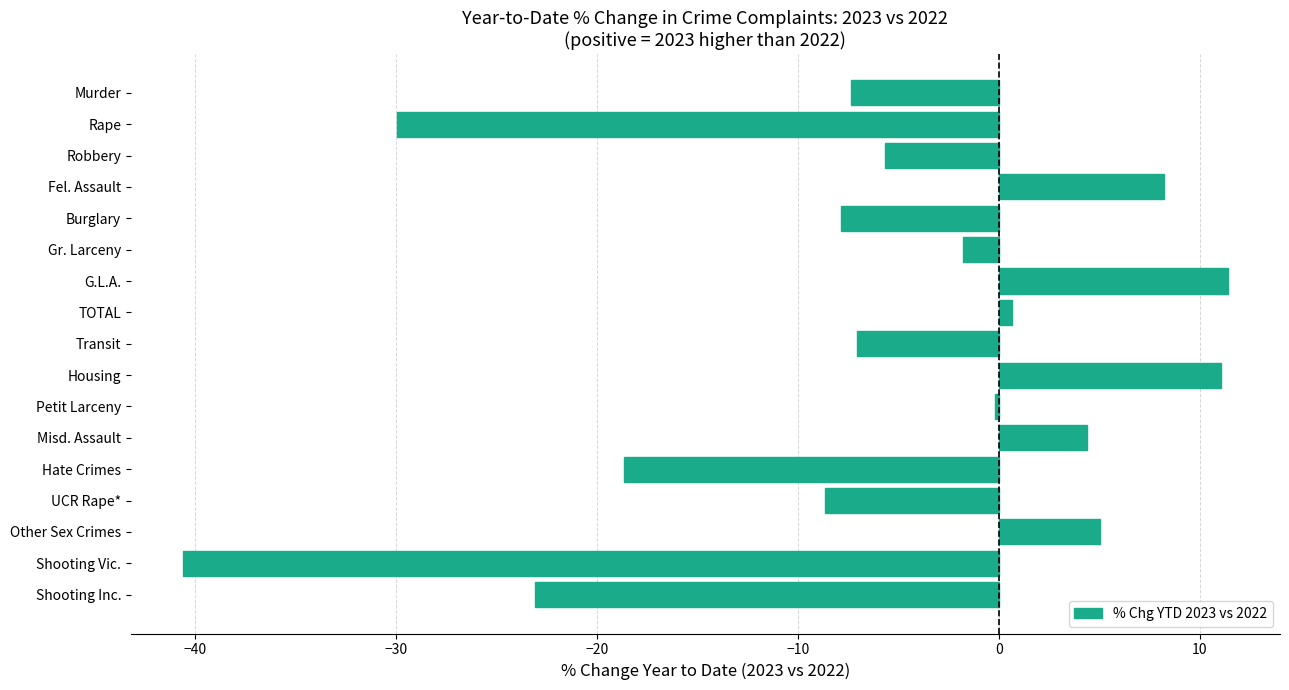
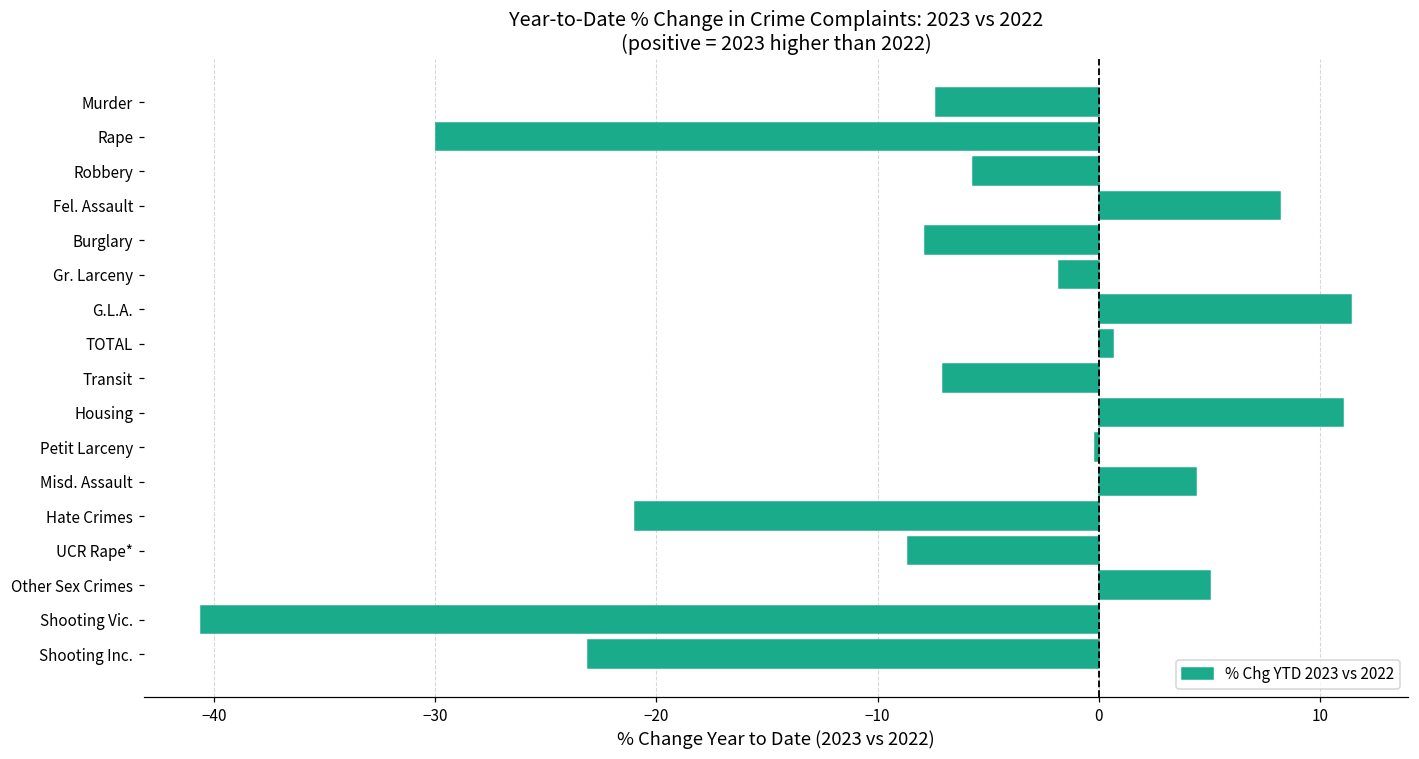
Hate Crimes: -18.6 -> -21.0
